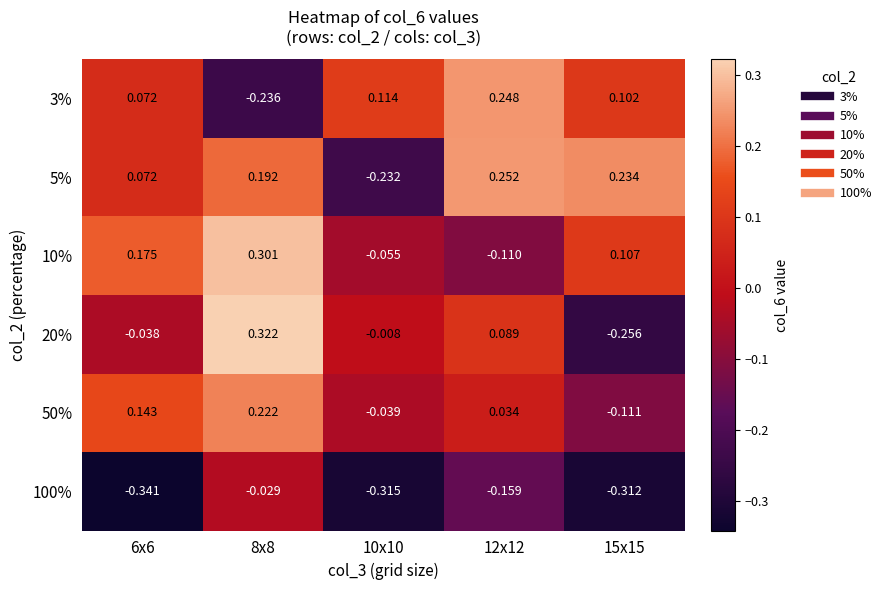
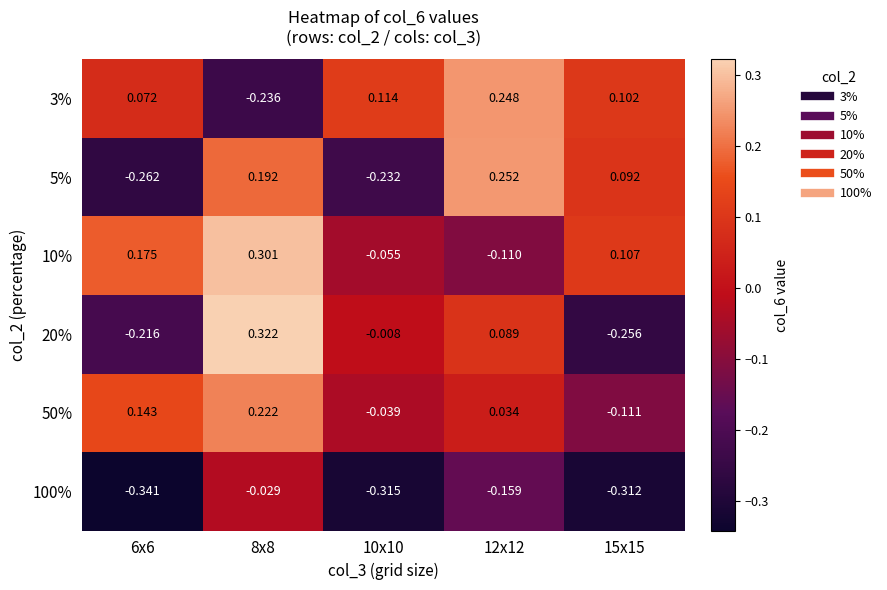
5%, 6x6: 0.072 -> -0.262
5%, 15x15: 0.234 -> 0.092
20%, 6x6: -0.038 -> -0.216
